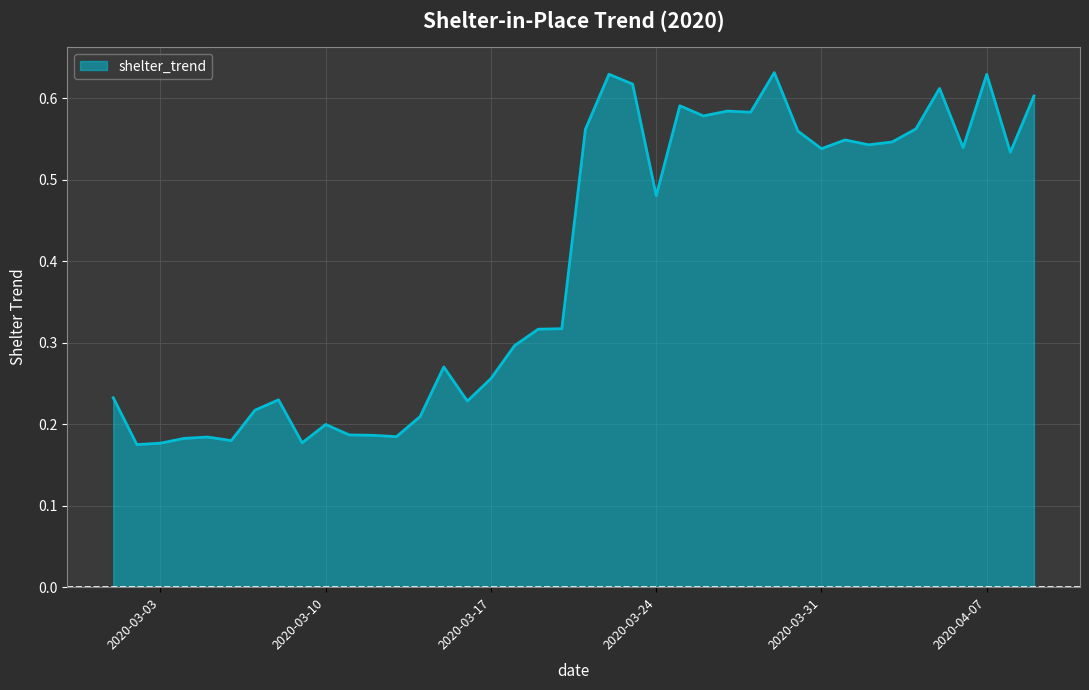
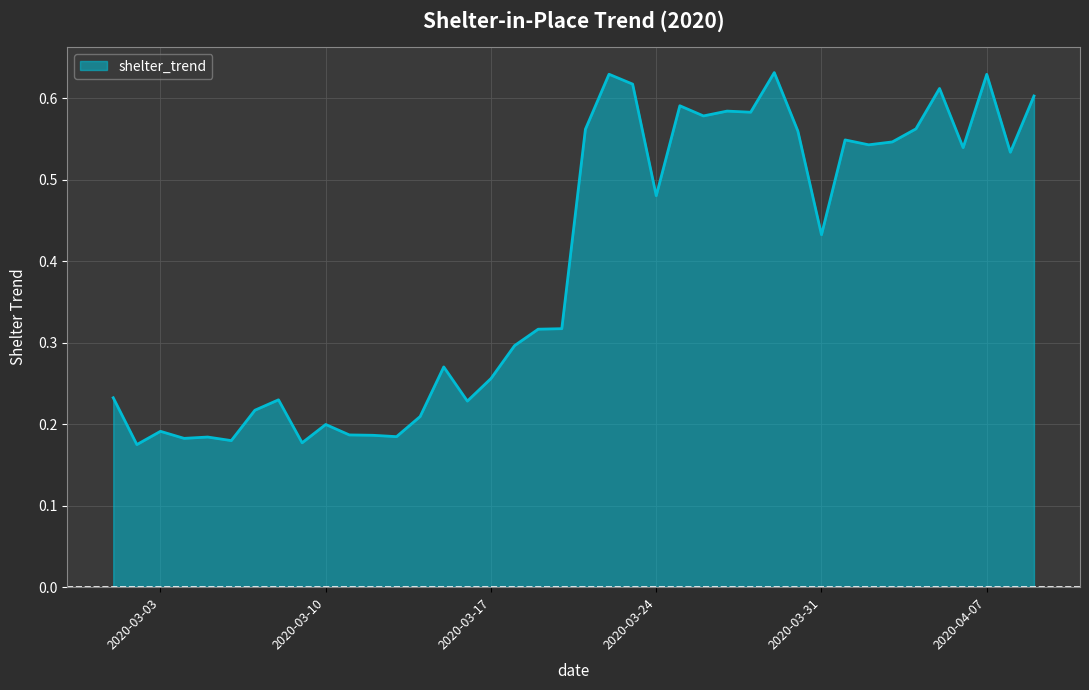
2020-03-03: 0.18 -> 0.19
2020-03-31: 0.54 -> 0.43
